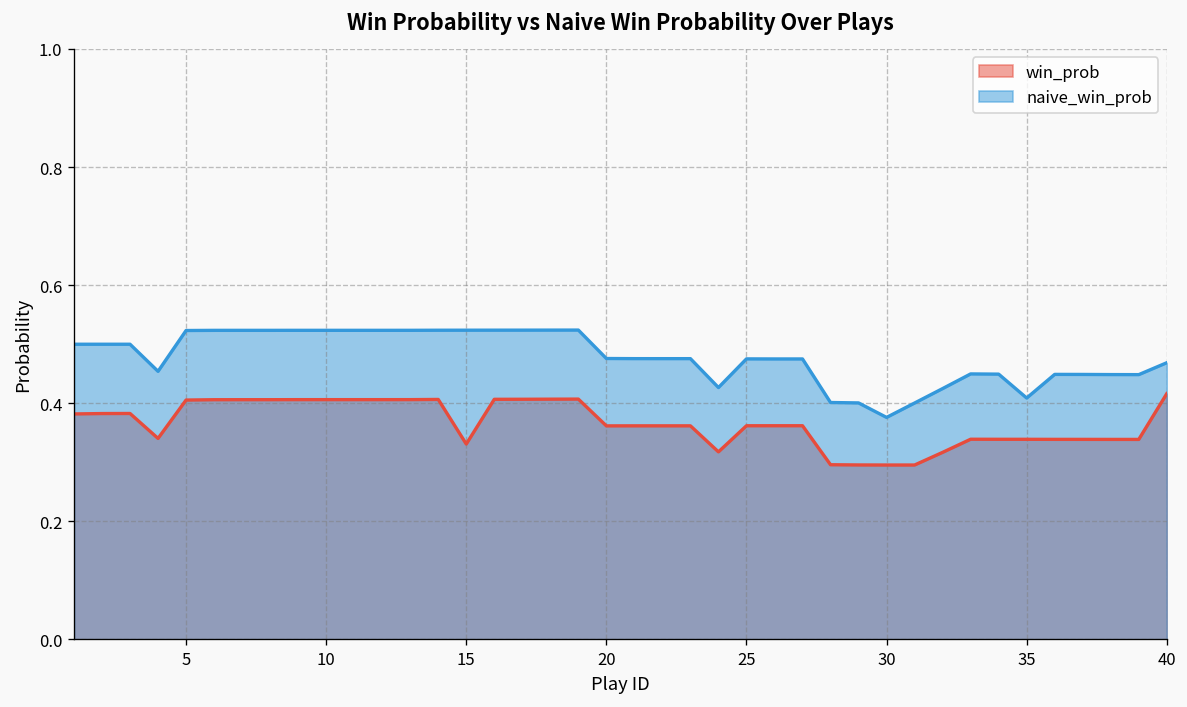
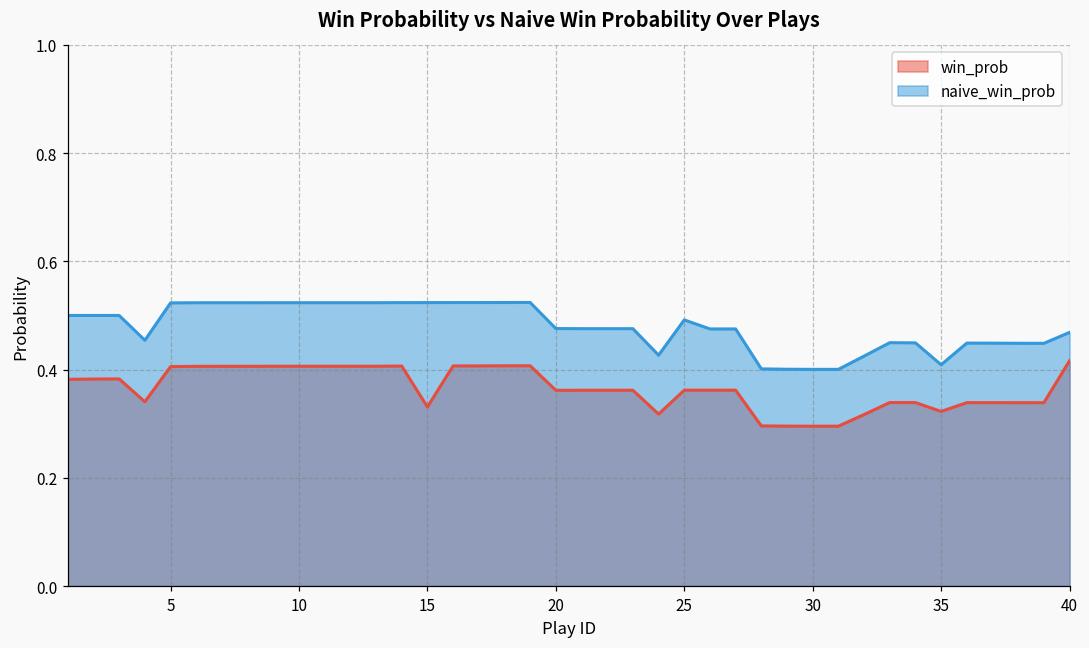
naive_win_prob, 25: 0.48 -> 0.49
naive_win_prob, 30: 0.38 -> 0.40
win_prob, 35: 0.34 -> 0.32
